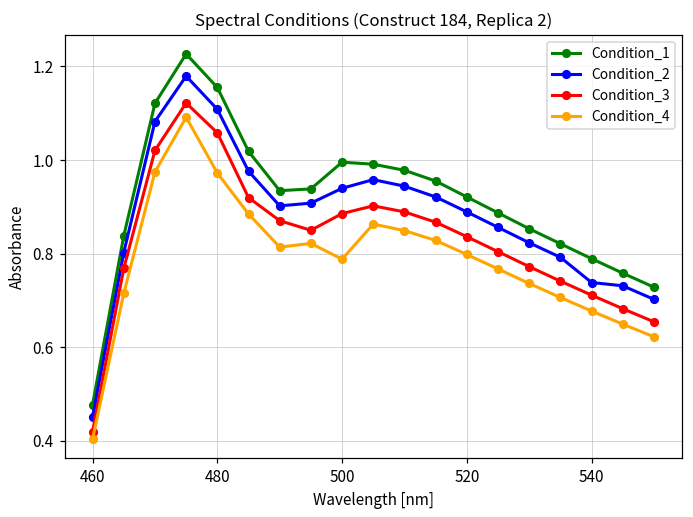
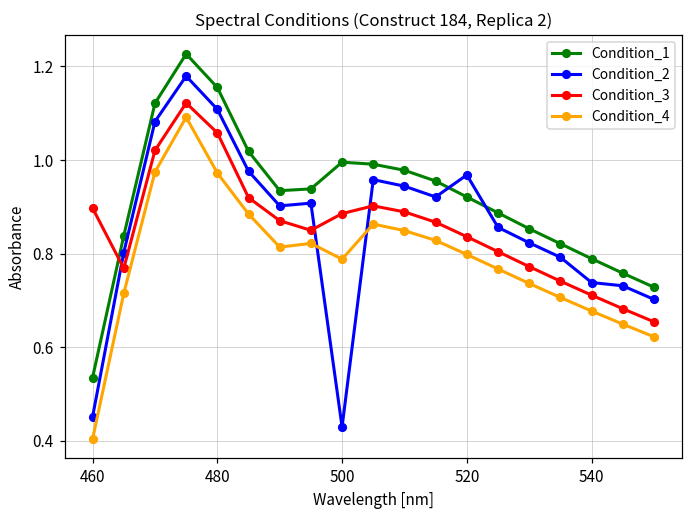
Condition_1, 460: 0.48 -> 0.53
Condition_3, 460: 0.42 -> 0.90
Condition_2, 500: 0.94 -> 0.43
Condition_2, 520: 0.89 -> 0.97
